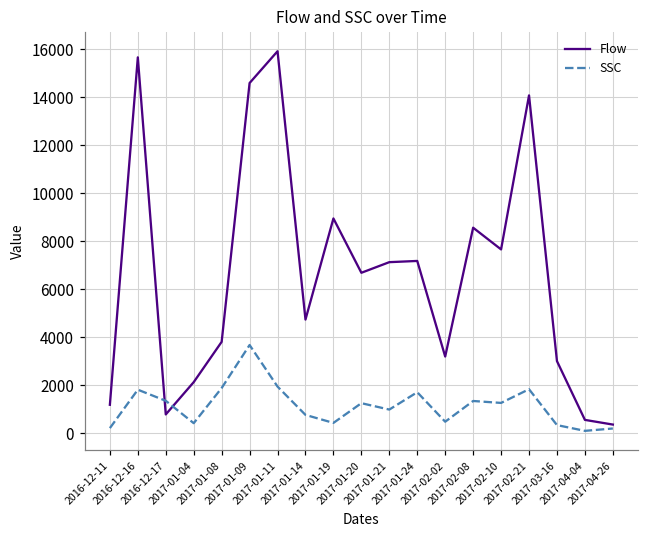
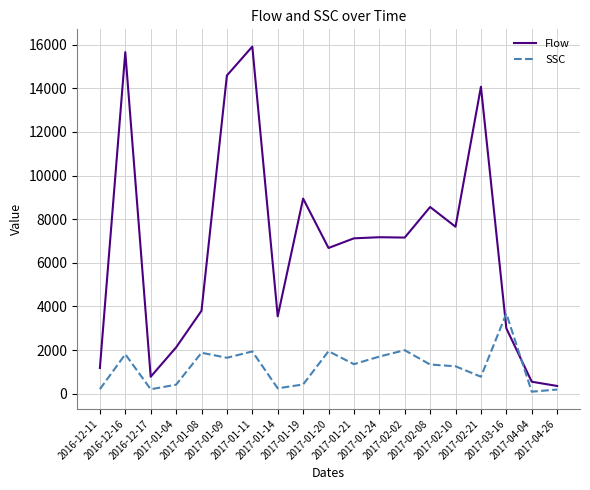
SSC, 2016-12-17: 1300 -> 200
SSC, 2017-01-09: 3700 -> 1700
Flow, 2017-01-14: 4700 -> 3500
SSC, 2017-01-14: 800 -> 300
SSC, 2017-01-20: 1200 -> 2000
SSC, 2017-01-21: 1000 -> 1400
Flow, 2017-02-02: 3200 -> 7200
SSC, 2017-02-02: 500 -> 2000
SSC, 2017-02-21: 1800 -> 800
SSC, 2017-03-16: 300 -> 3700
